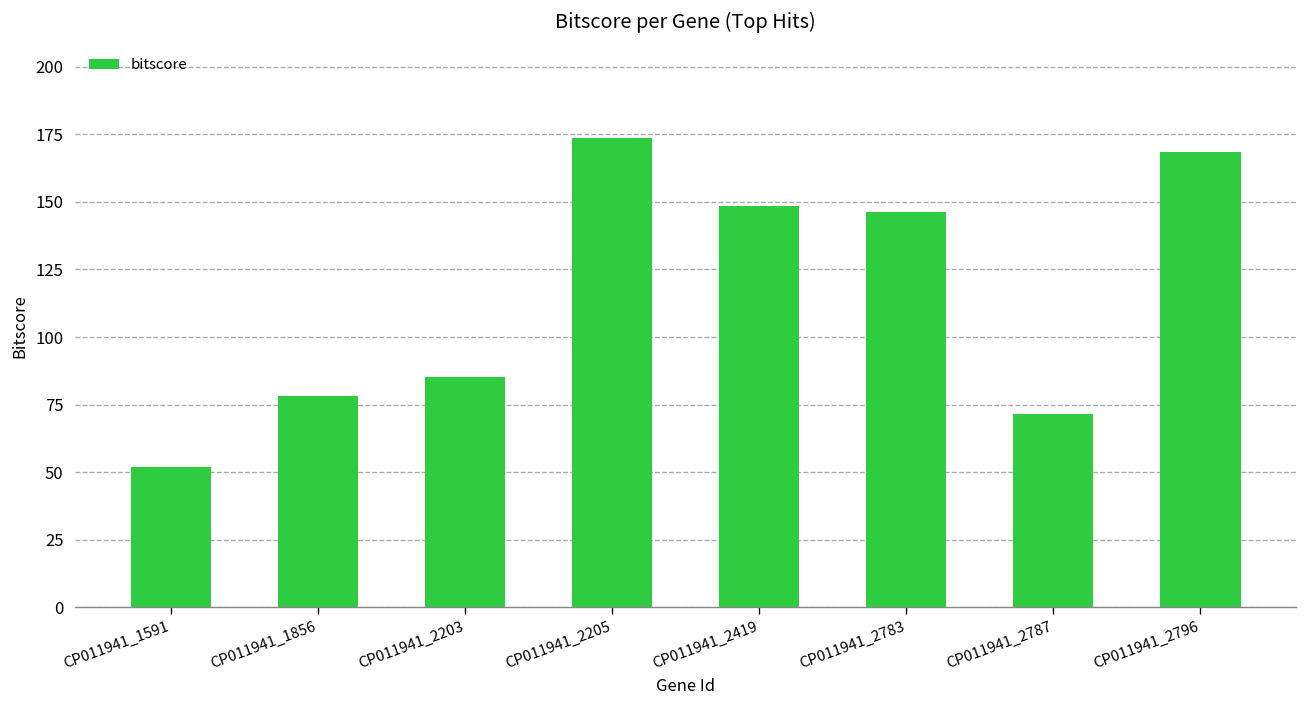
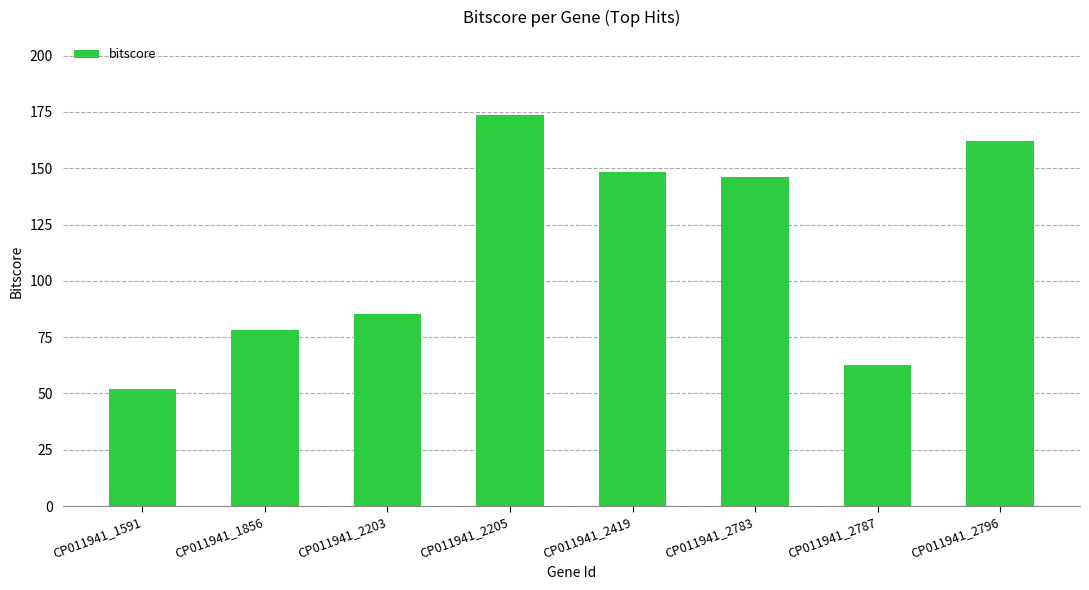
CP011941_2787: 71 -> 63
CP011941_2796: 169 -> 162
